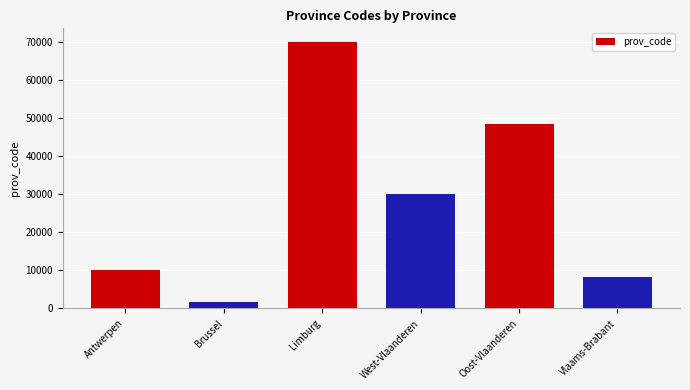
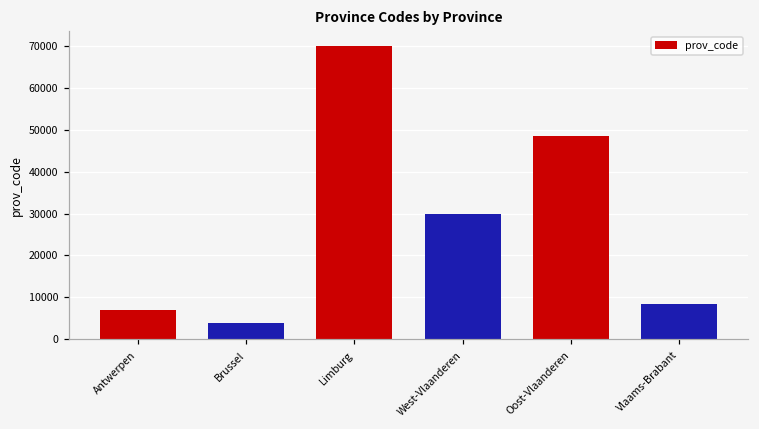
Antwerpen: 10000 -> 7000
Brussel: 2000 -> 4000
